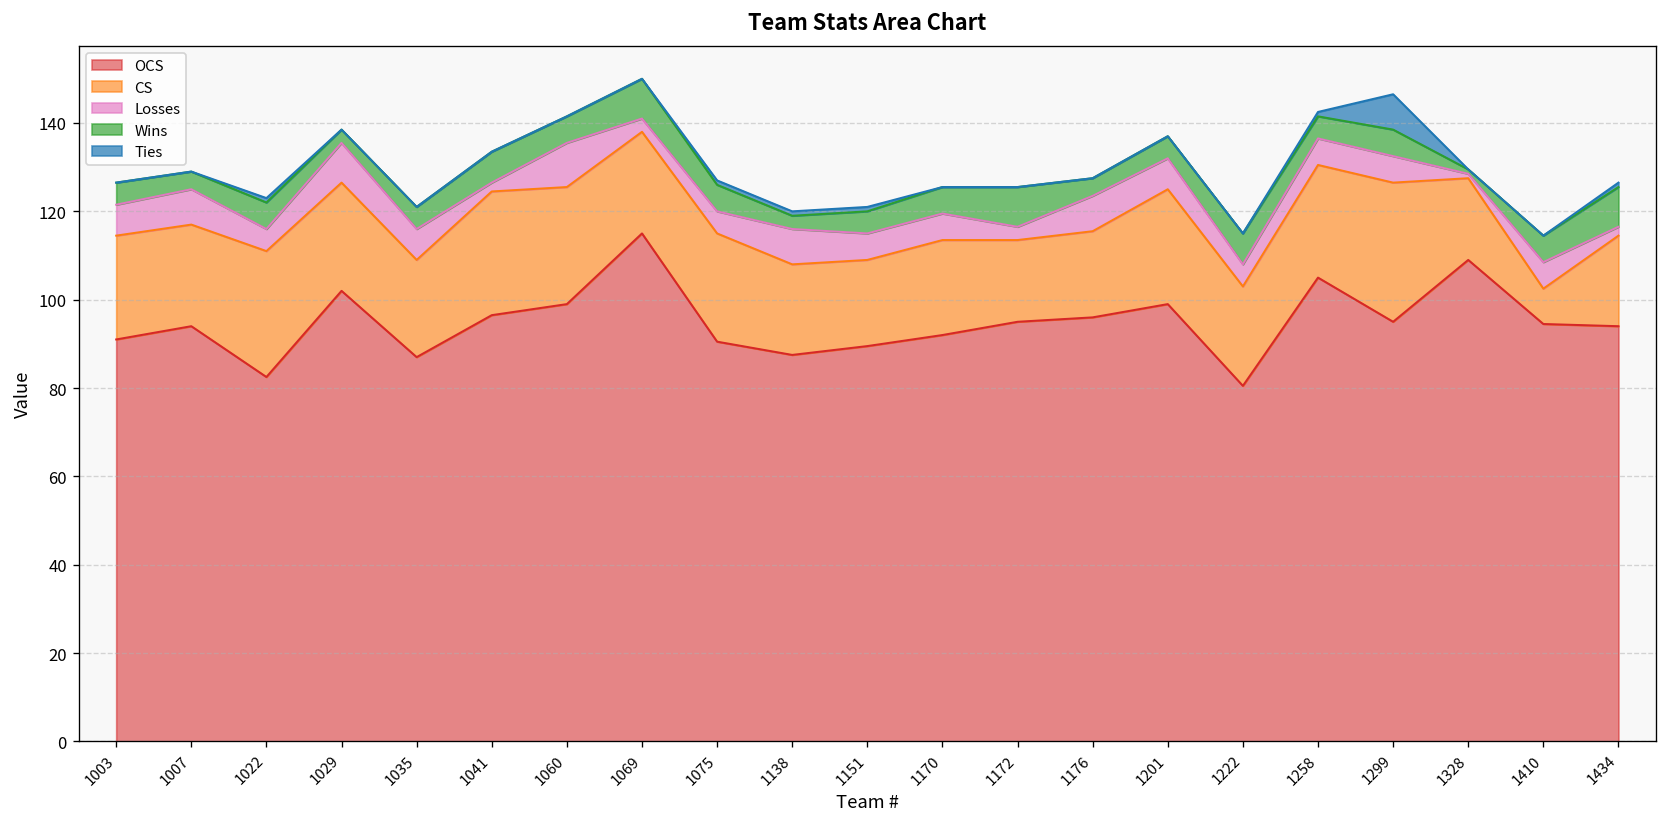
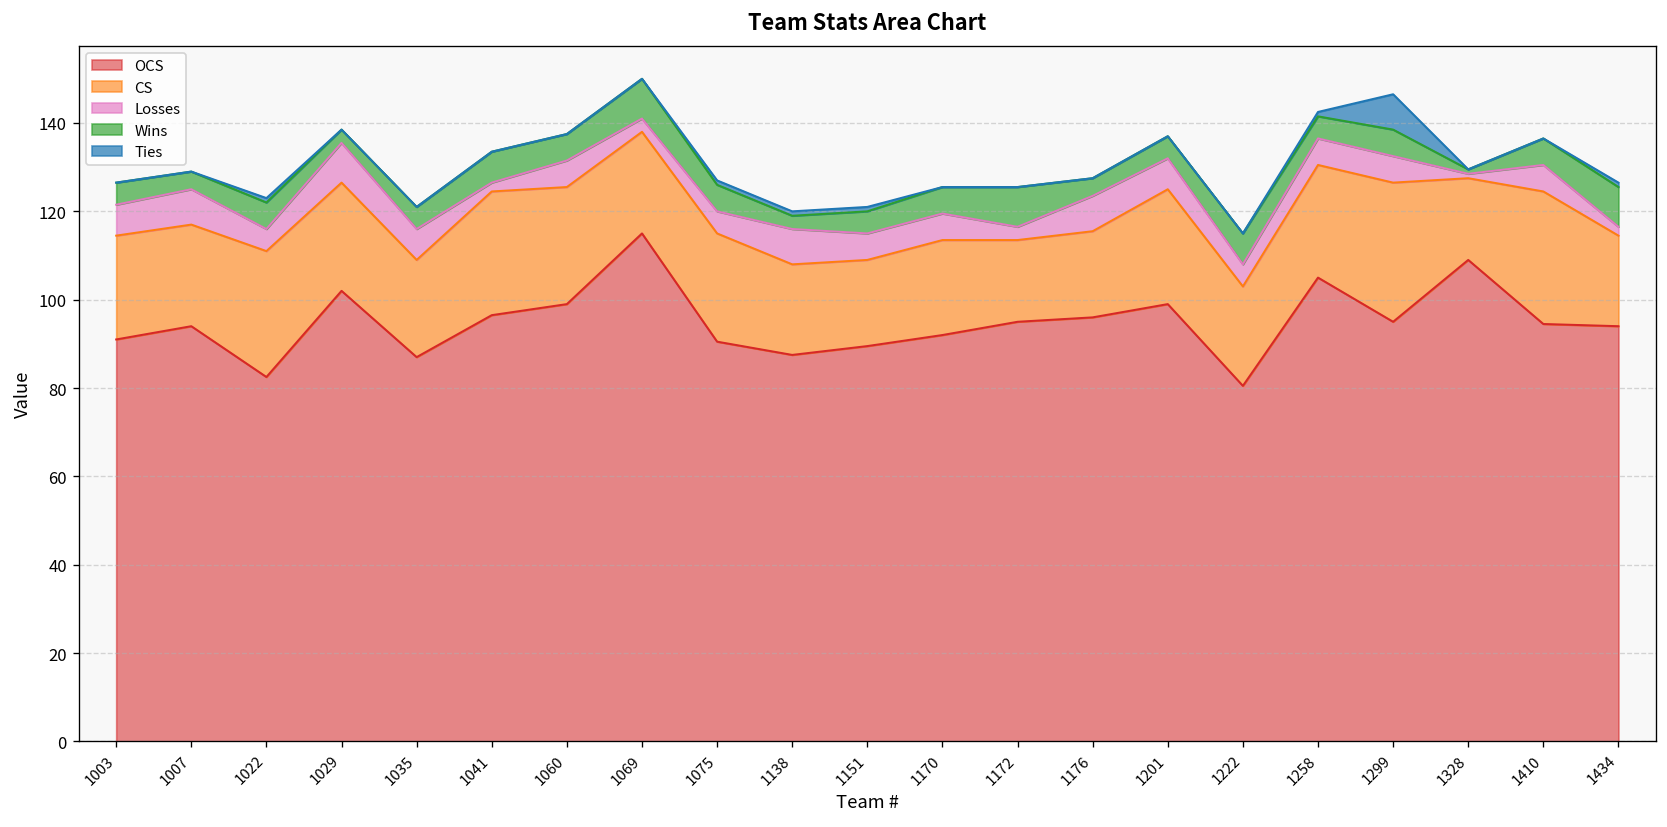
Losses, 1060: 10 -> 6
CS, 1410: 8 -> 30
